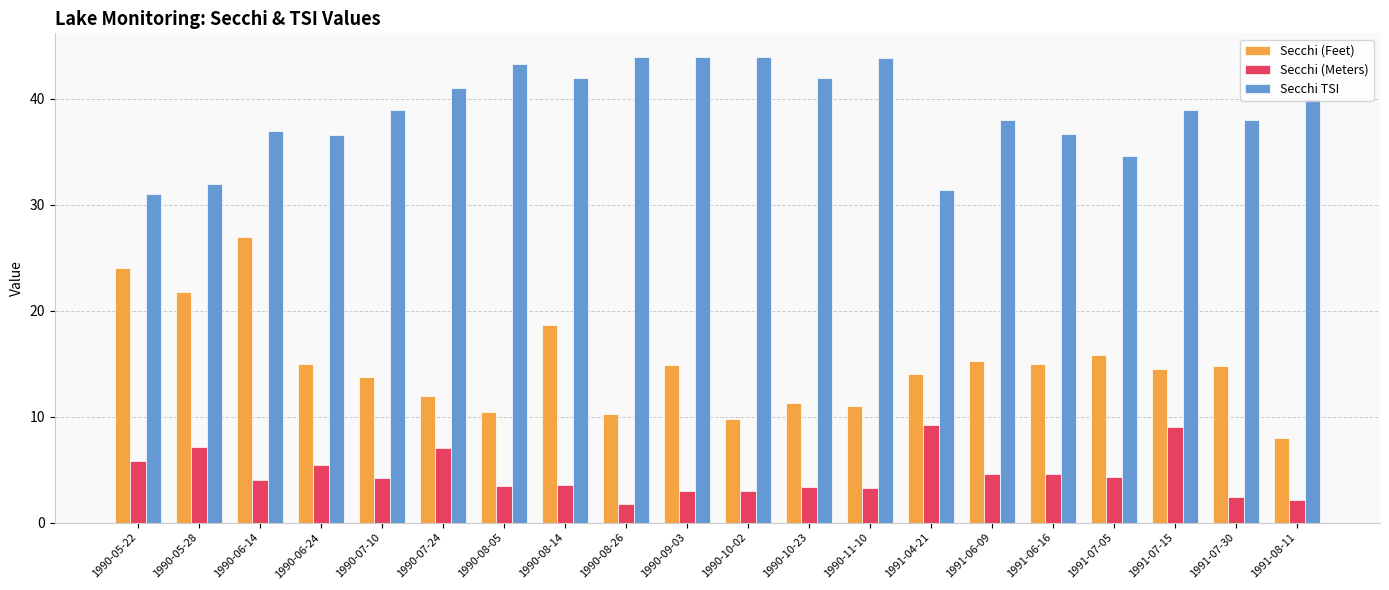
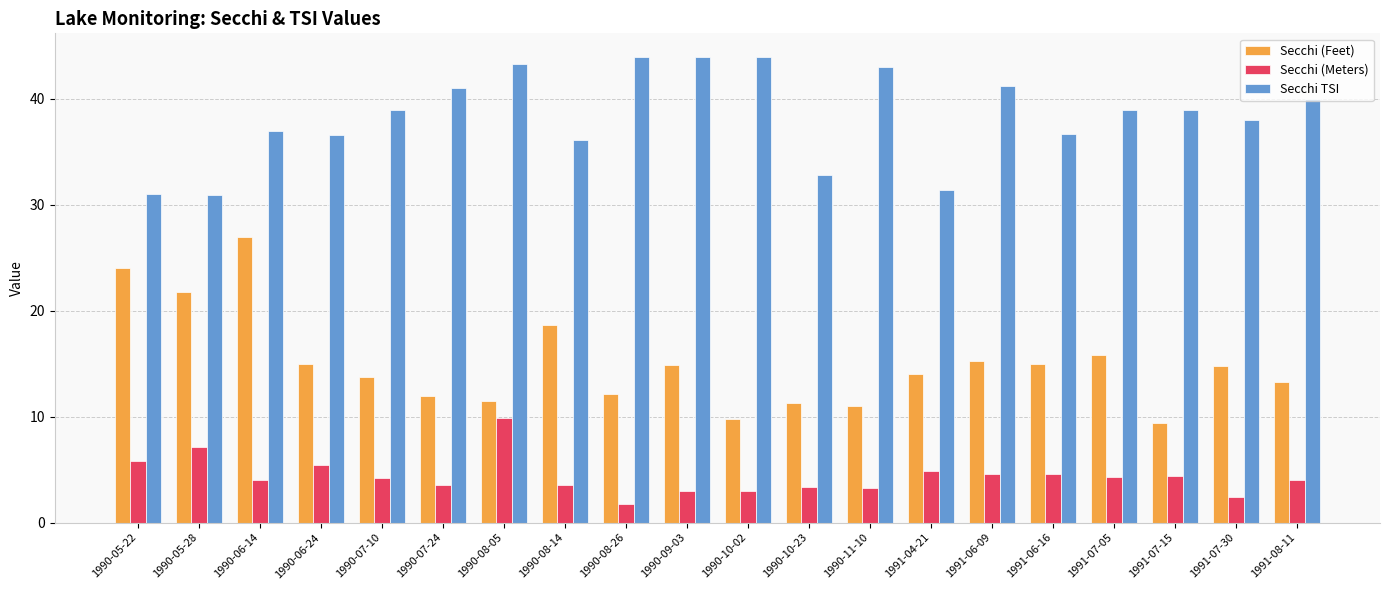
Secchi TSI, 1990-05-28: 32.0 -> 30.9
Secchi (Meters), 1990-07-24: 7.0 -> 3.6
Secchi (Feet), 1990-08-05: 10.4 -> 11.5
Secchi (Meters), 1990-08-05: 3.5 -> 9.9
Secchi TSI, 1990-08-14: 42.0 -> 36.1
Secchi (Feet), 1990-08-26: 10.3 -> 12.1
Secchi TSI, 1990-10-23: 42.0 -> 32.8
Secchi TSI, 1990-11-10: 43.9 -> 43.0
Secchi (Meters), 1991-04-21: 9.2 -> 4.9
Secchi TSI, 1991-06-09: 38.0 -> 41.2
Secchi TSI, 1991-07-05: 34.6 -> 39.0
Secchi (Feet), 1991-07-15: 14.5 -> 9.4
Secchi (Meters), 1991-07-15: 9.0 -> 4.4
Secchi (Feet), 1991-08-11: 8.0 -> 13.3
Secchi (Meters), 1991-08-11: 2.1 -> 4.0
